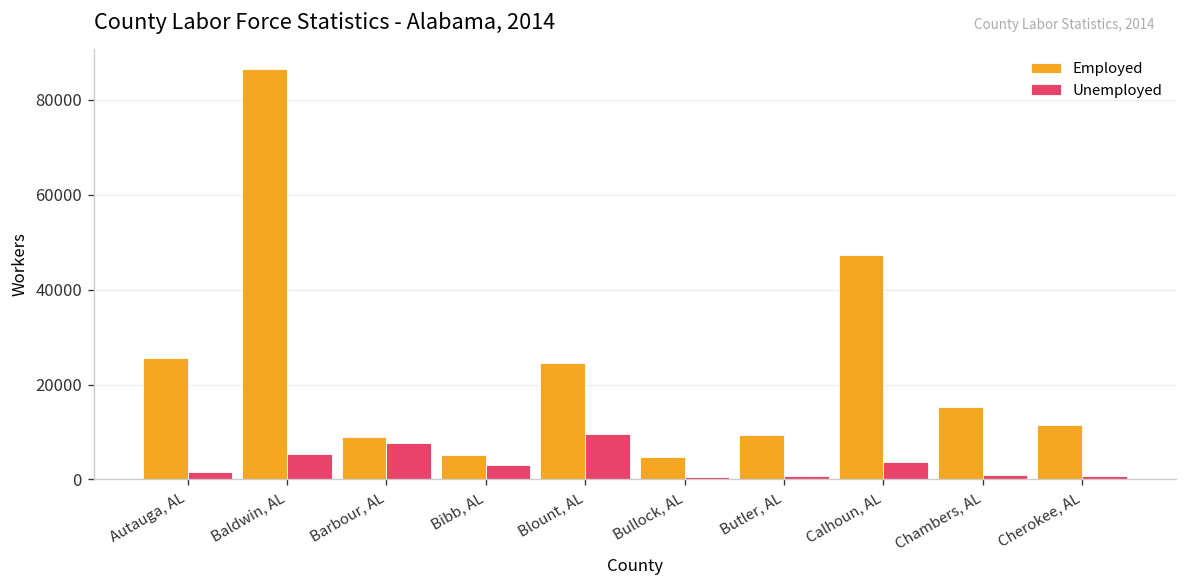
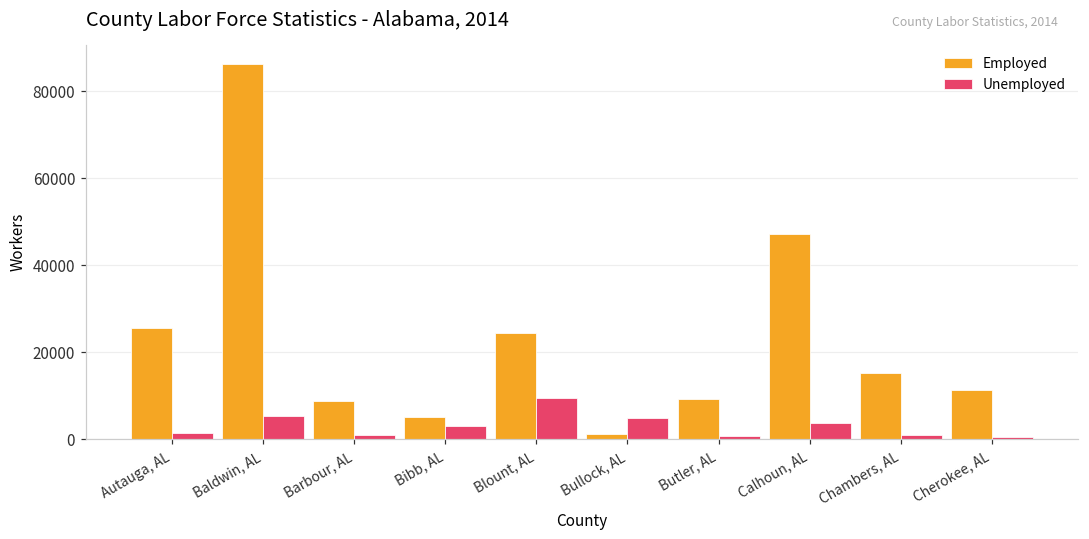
Unemployed, Barbour, AL: 8000 -> 1000
Employed, Bullock, AL: 5000 -> 1000
Unemployed, Bullock, AL: 0 -> 5000
